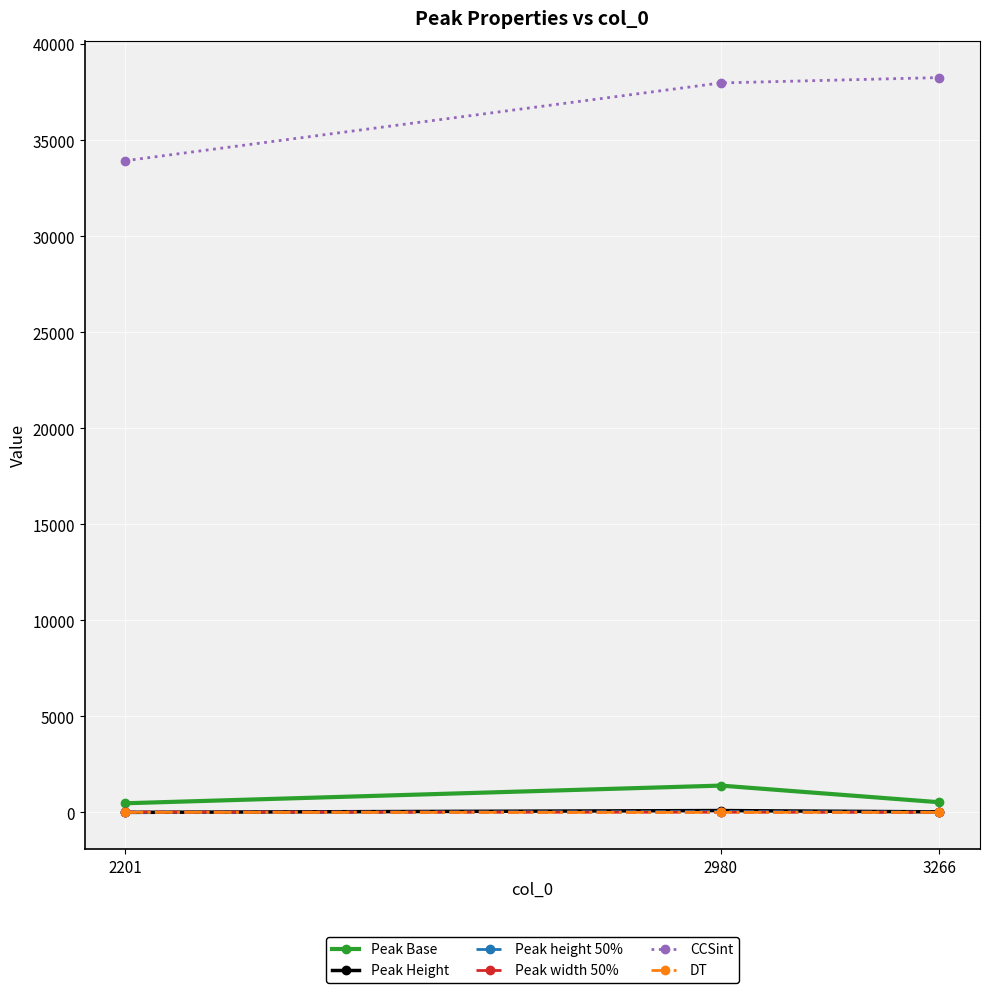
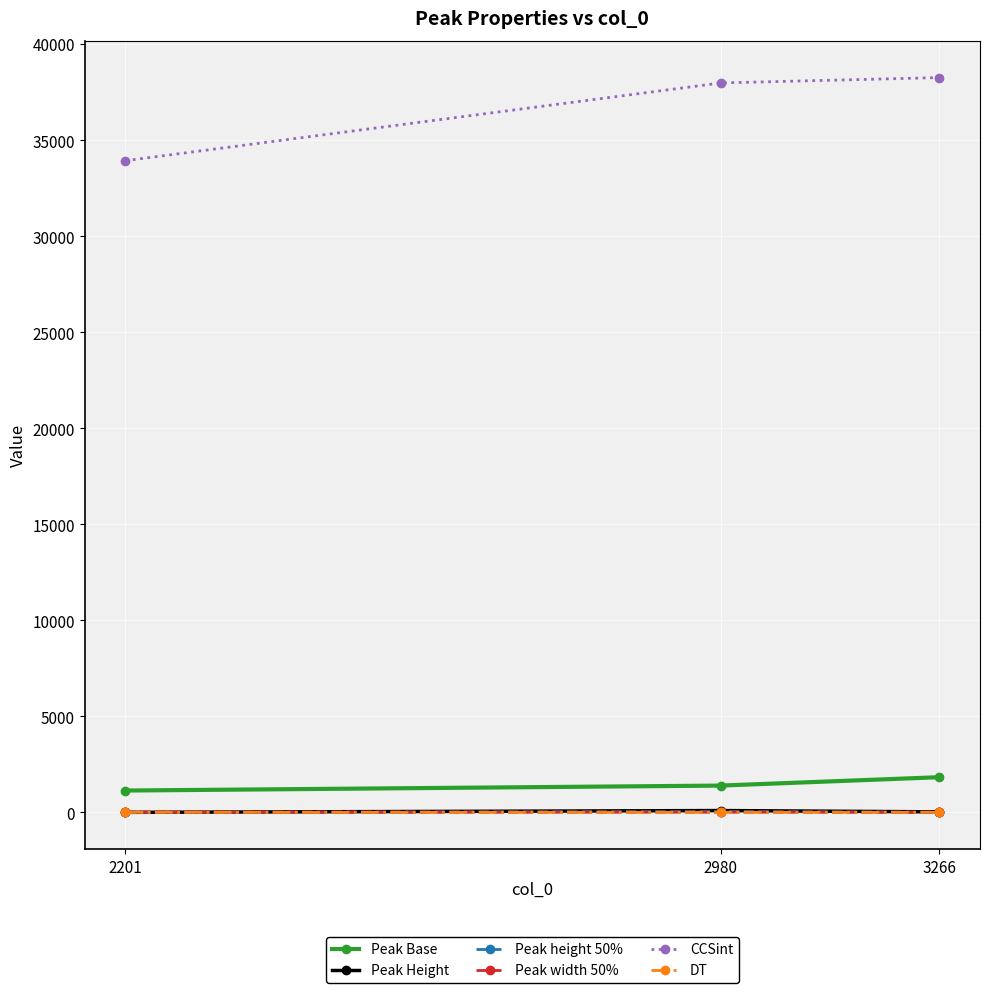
Peak Base, 2201: 500 -> 1100
Peak Base, 3266: 500 -> 1800
